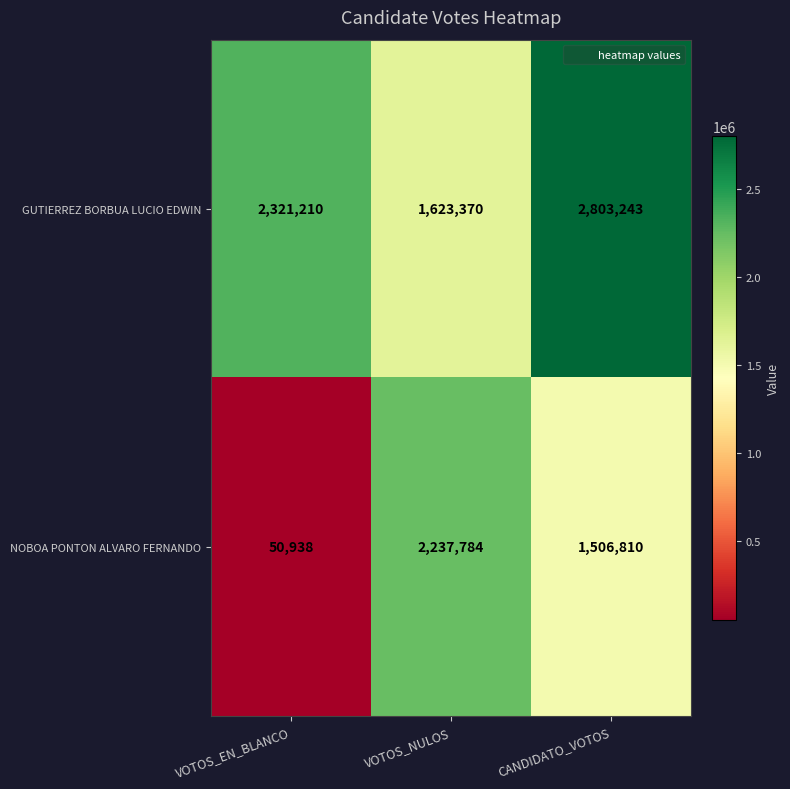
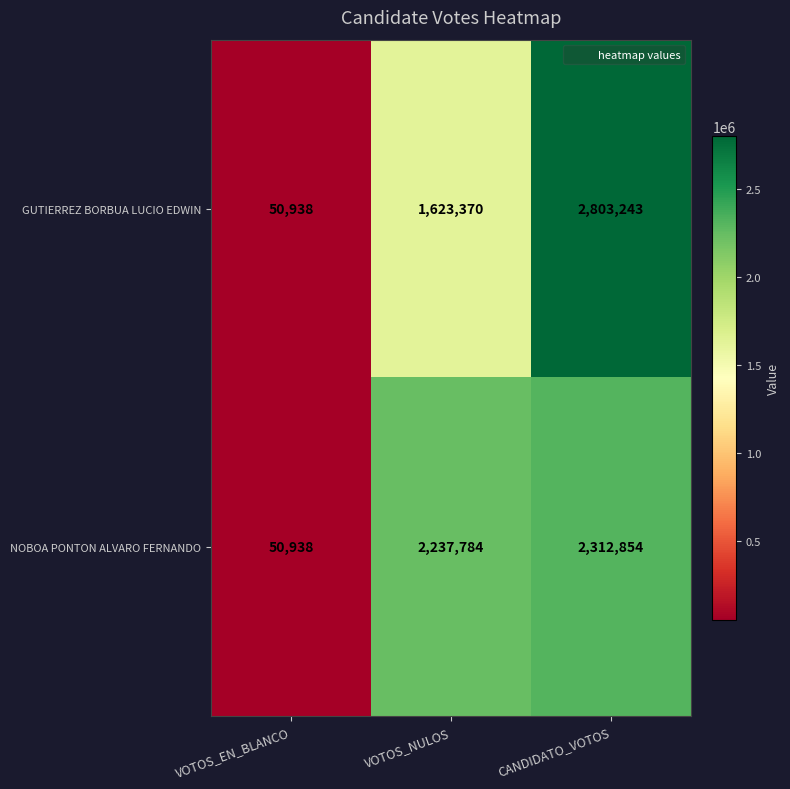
GUTIERREZ BORBUA LUCIO EDWIN, VOTOS_EN_BLANCO: 2,321,210 -> 50,938
NOBOA PONTON ALVARO FERNANDO, CANDIDATO_VOTOS: 1,506,810 -> 2,312,854
